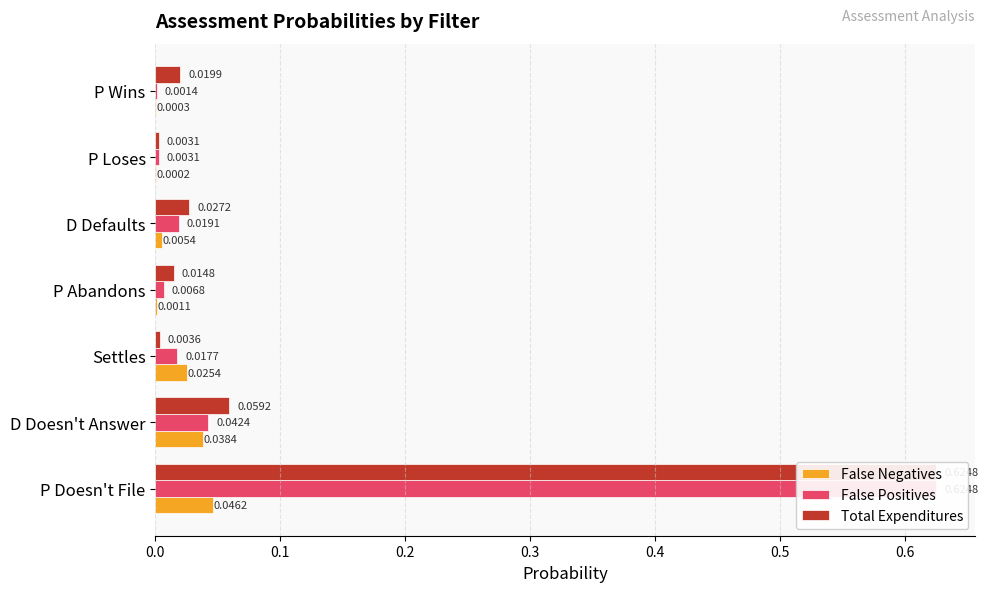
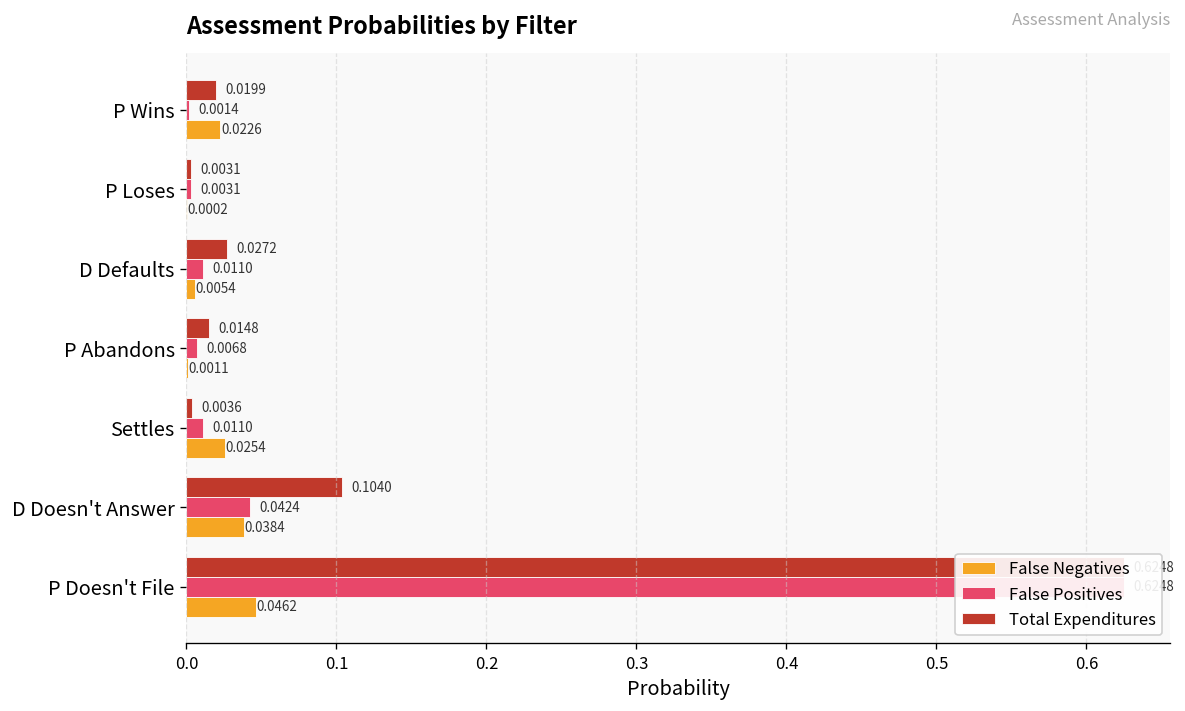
False Negatives, P Wins: 0.0003 -> 0.0226
False Positives, D Defaults: 0.0191 -> 0.0110
False Positives, Settles: 0.0177 -> 0.0110
Total Expenditures, D Doesn't Answer: 0.0592 -> 0.1040
